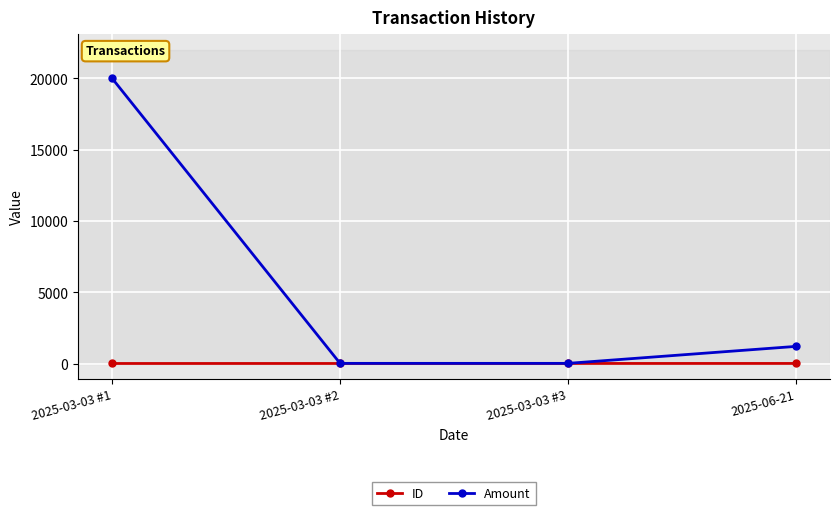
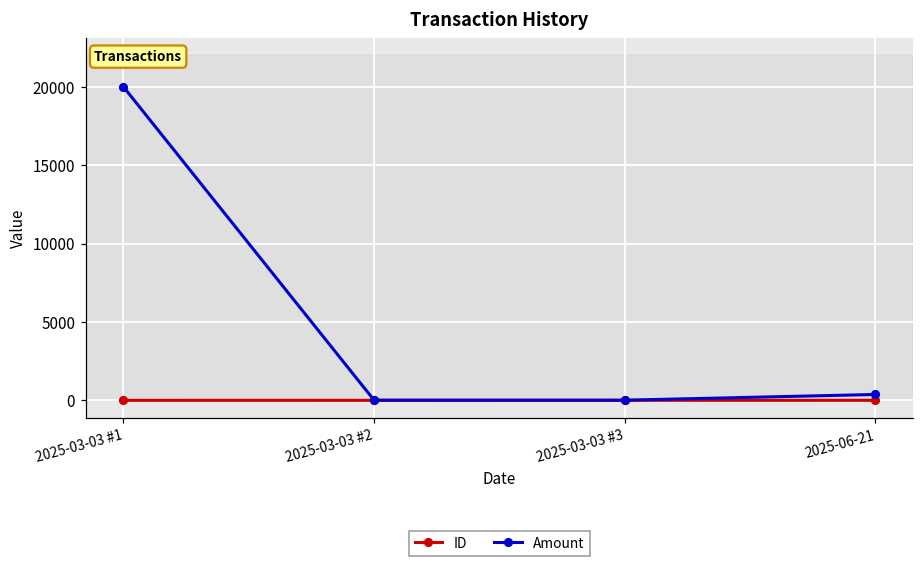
Amount, 2025-06-21: 1200 -> 400
